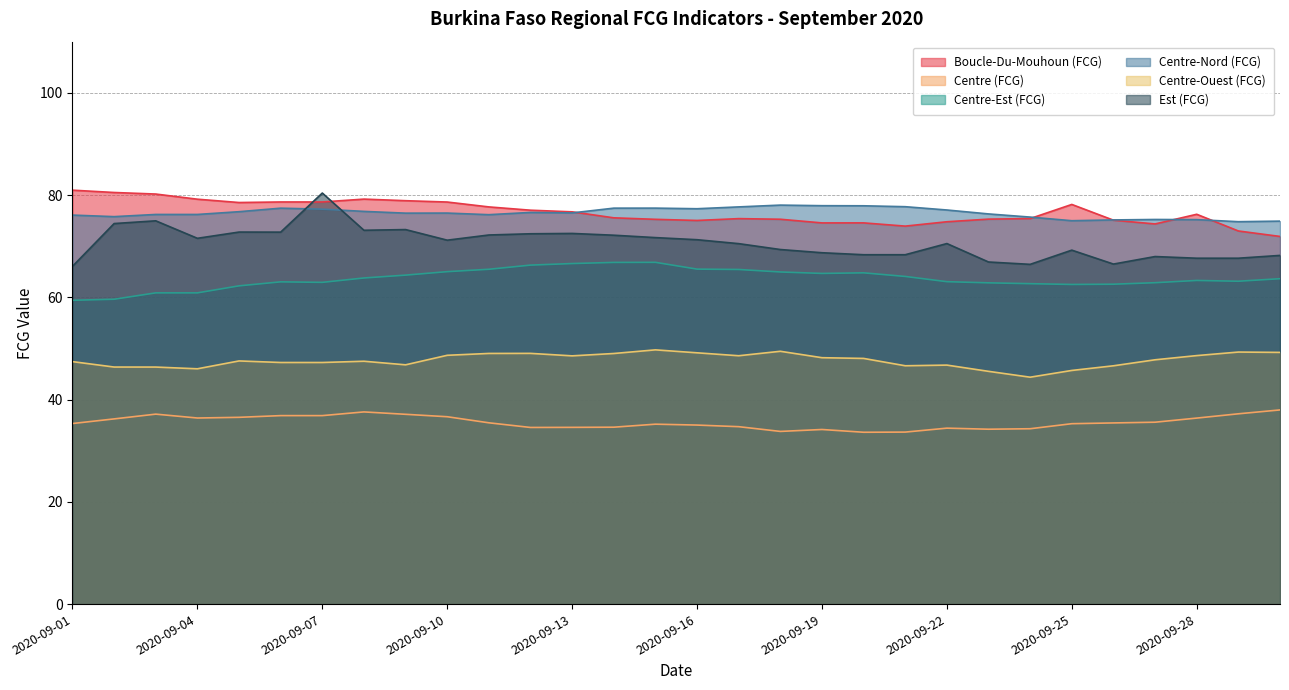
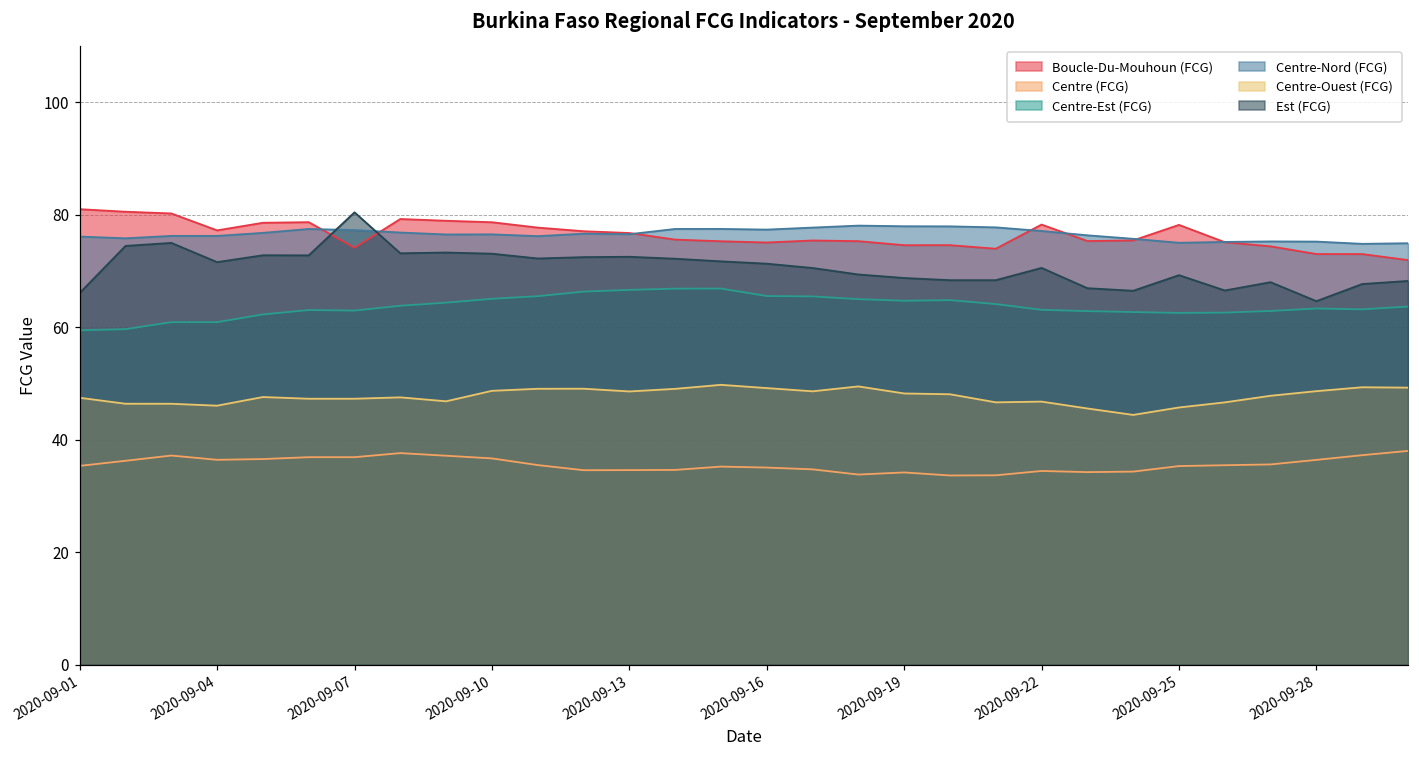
Boucle-Du-Mouhoun (FCG), 2020-09-04: 79 -> 77
Boucle-Du-Mouhoun (FCG), 2020-09-07: 79 -> 74
Est (FCG), 2020-09-10: 71 -> 73
Boucle-Du-Mouhoun (FCG), 2020-09-22: 75 -> 78
Boucle-Du-Mouhoun (FCG), 2020-09-28: 76 -> 73
Est (FCG), 2020-09-28: 68 -> 65
